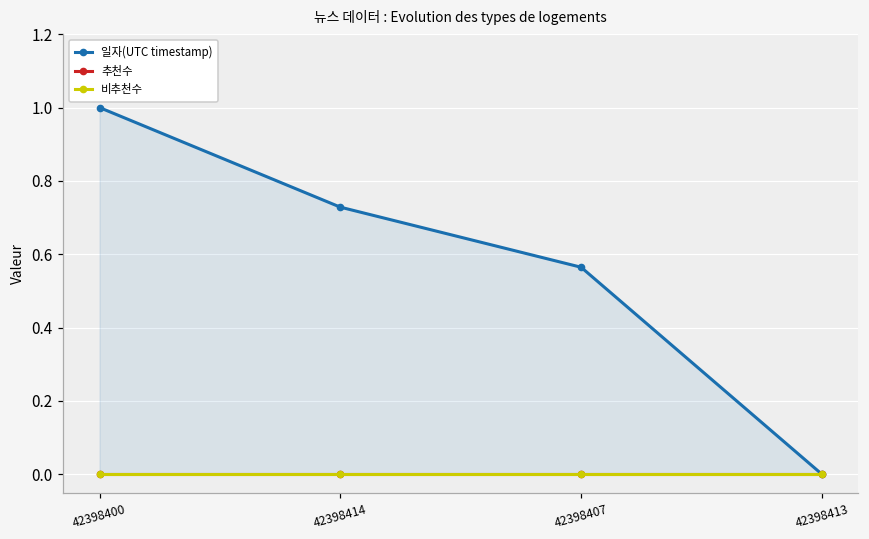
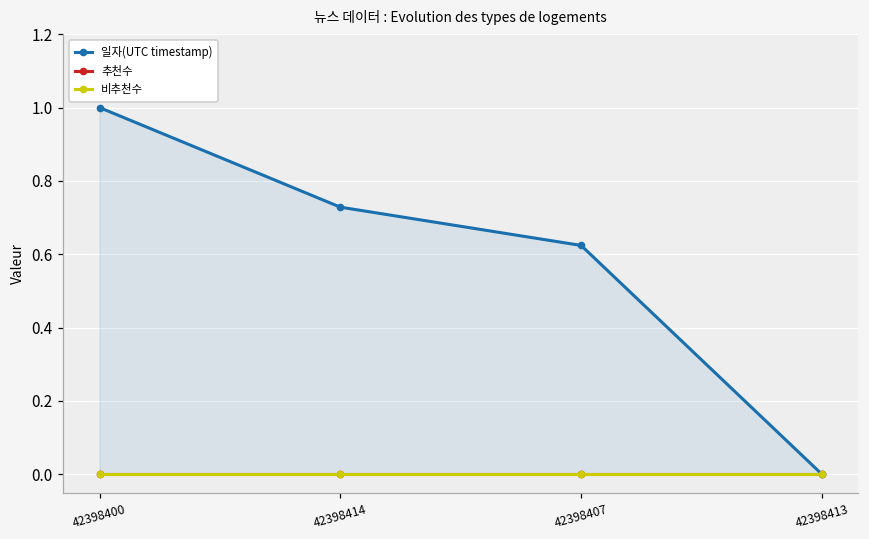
일자(UTC timestamp), 42398407: 0.56 -> 0.62
